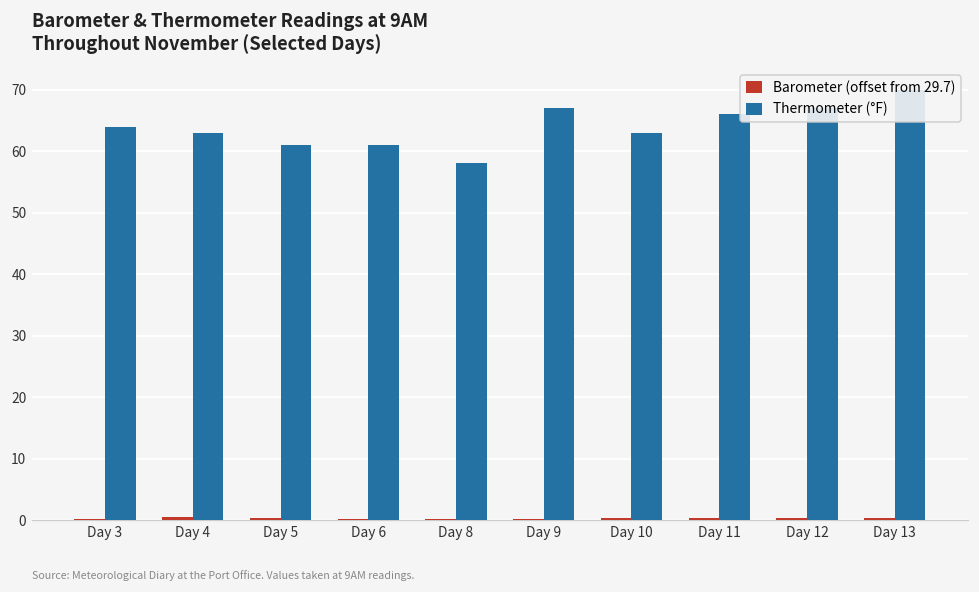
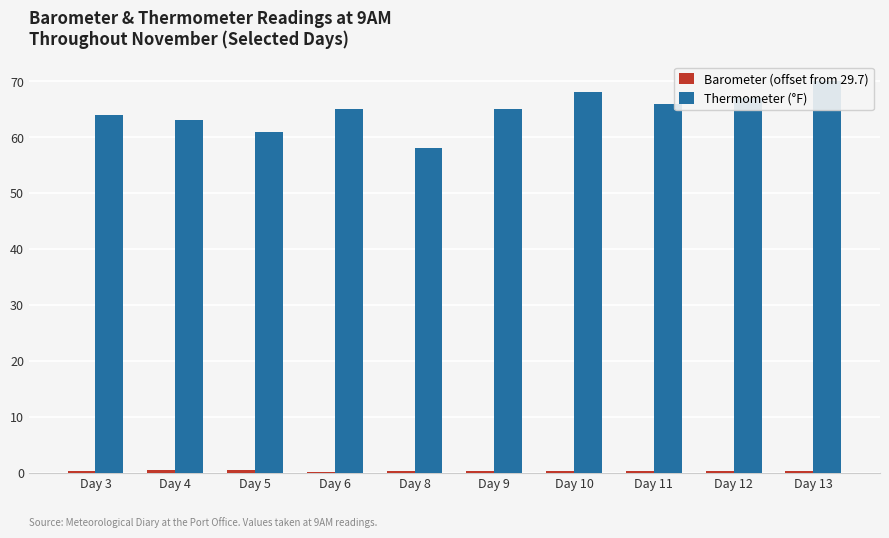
Thermometer (°F), Day 6: 61 -> 65
Thermometer (°F), Day 9: 67 -> 65
Thermometer (°F), Day 10: 63 -> 68
